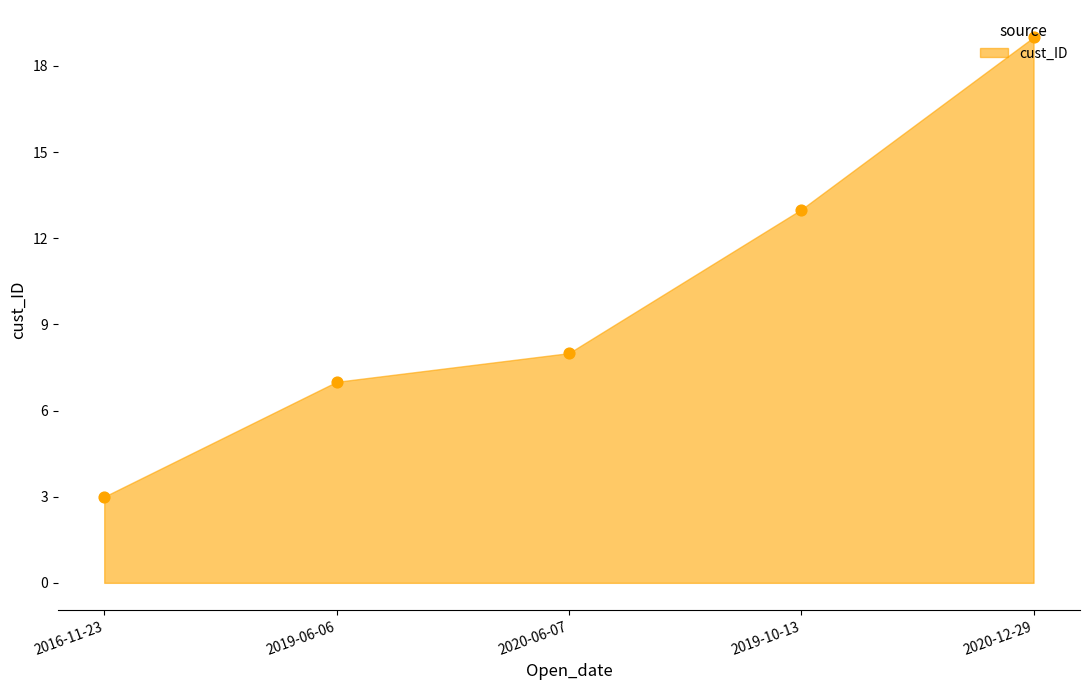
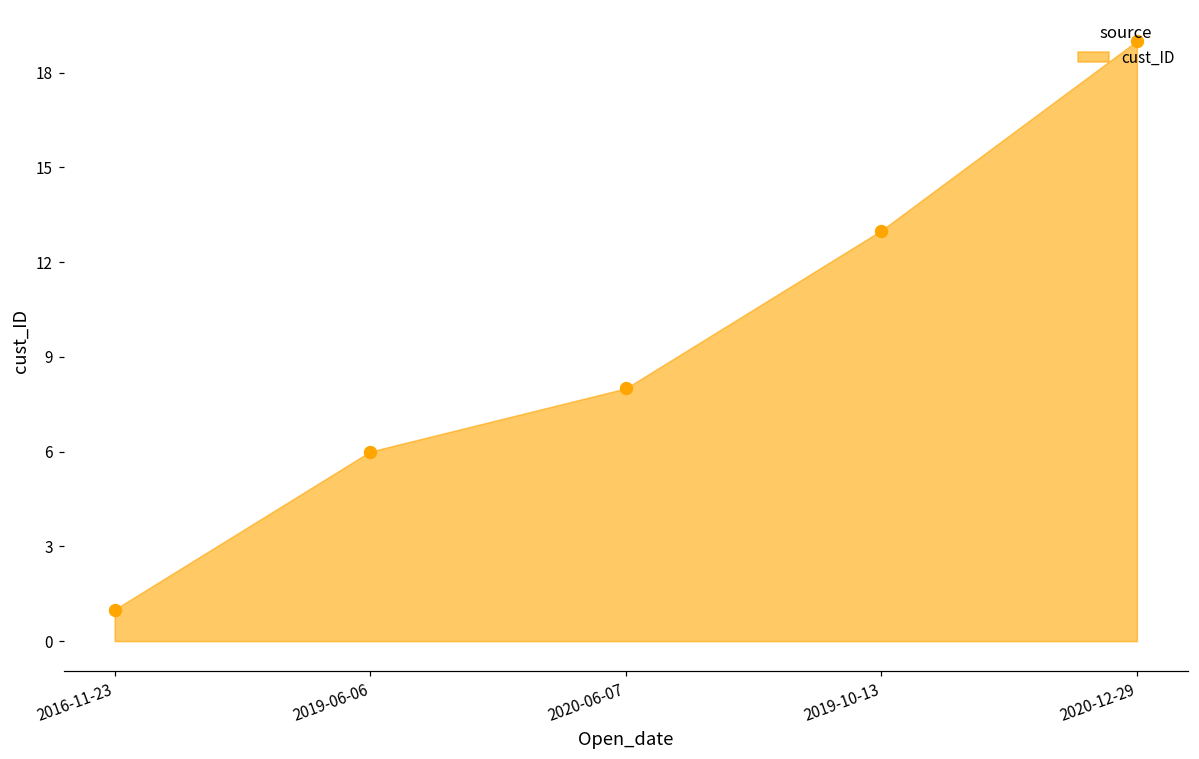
2016-11-23: 3 -> 1
2019-06-06: 7 -> 6
